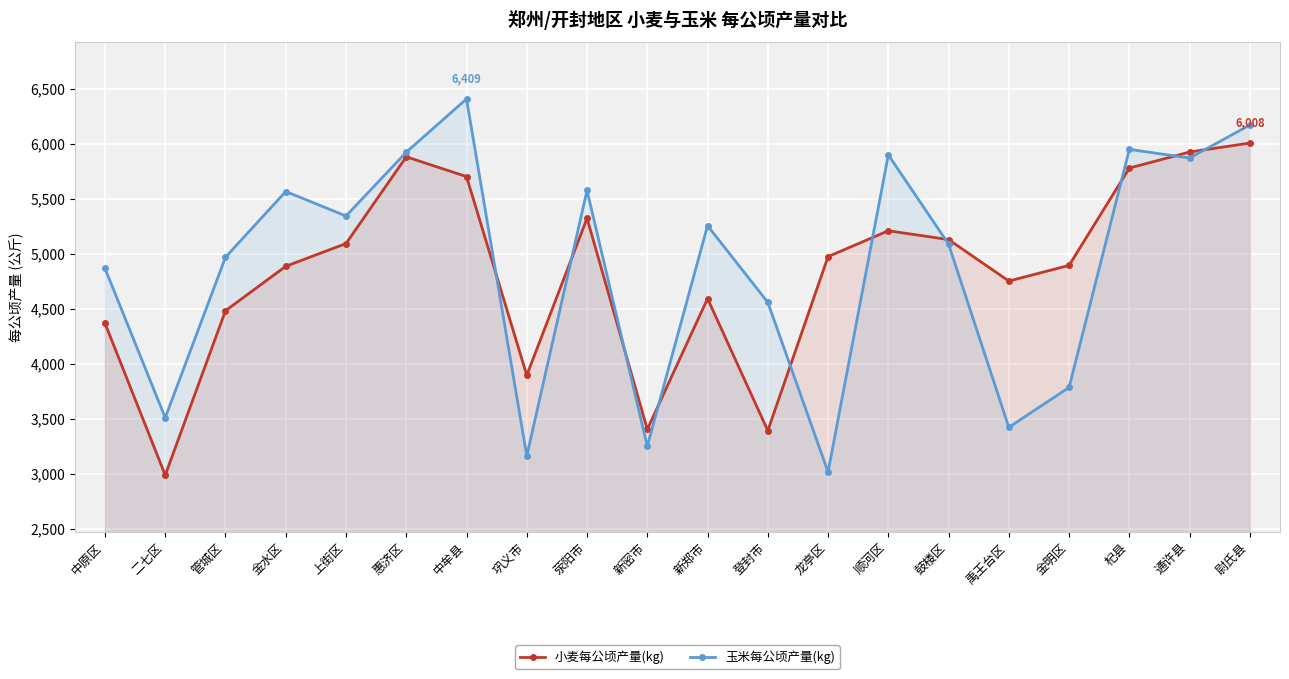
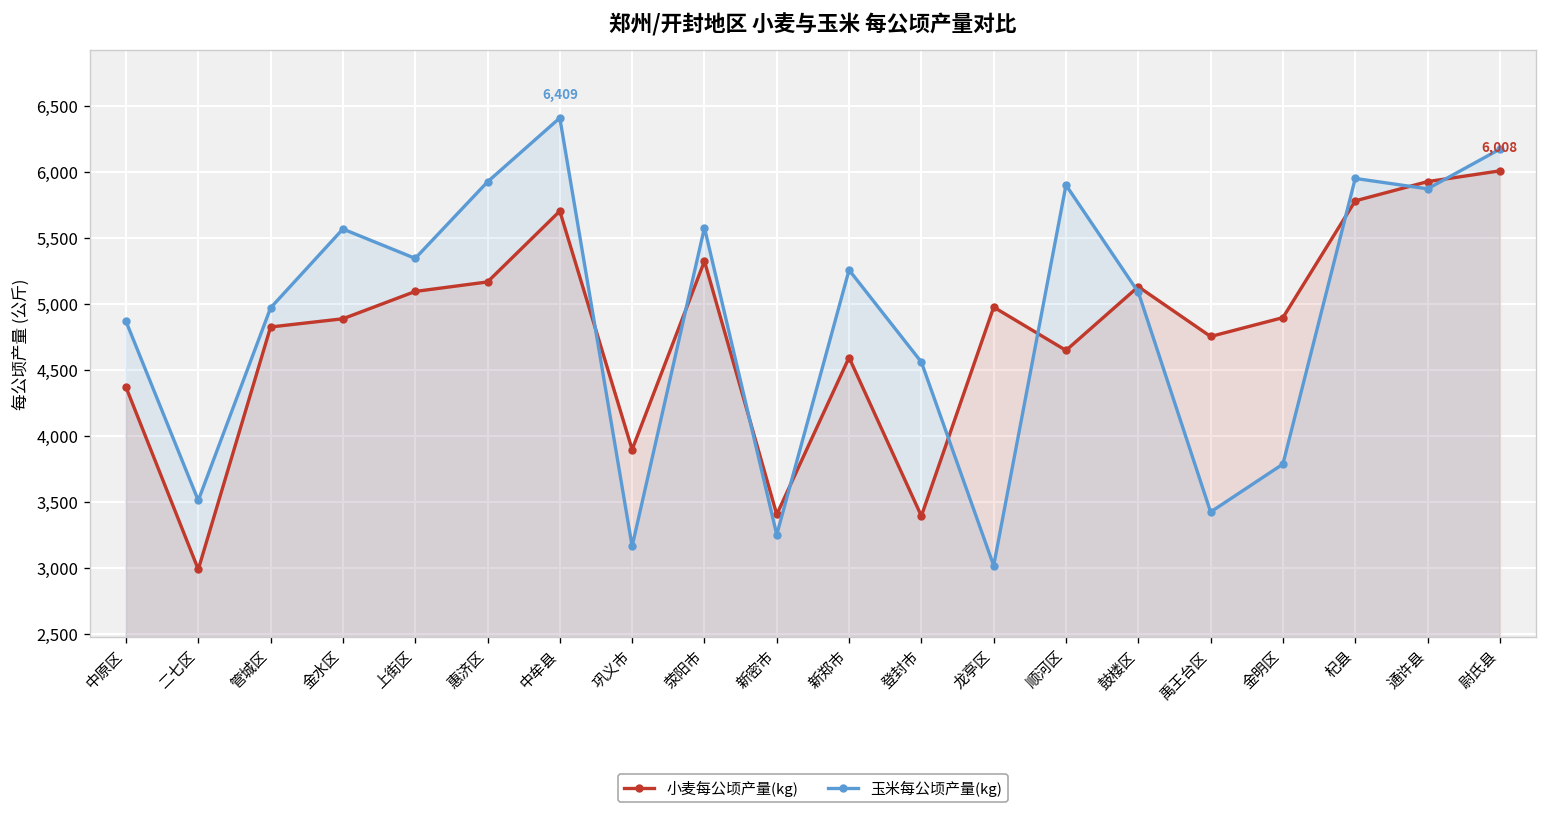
小麦每公顷产量(kg), 管城区: 4,480 -> 4,820
小麦每公顷产量(kg), 惠济区: 5,880 -> 5,170
小麦每公顷产量(kg), 顺河区: 5,210 -> 4,650
